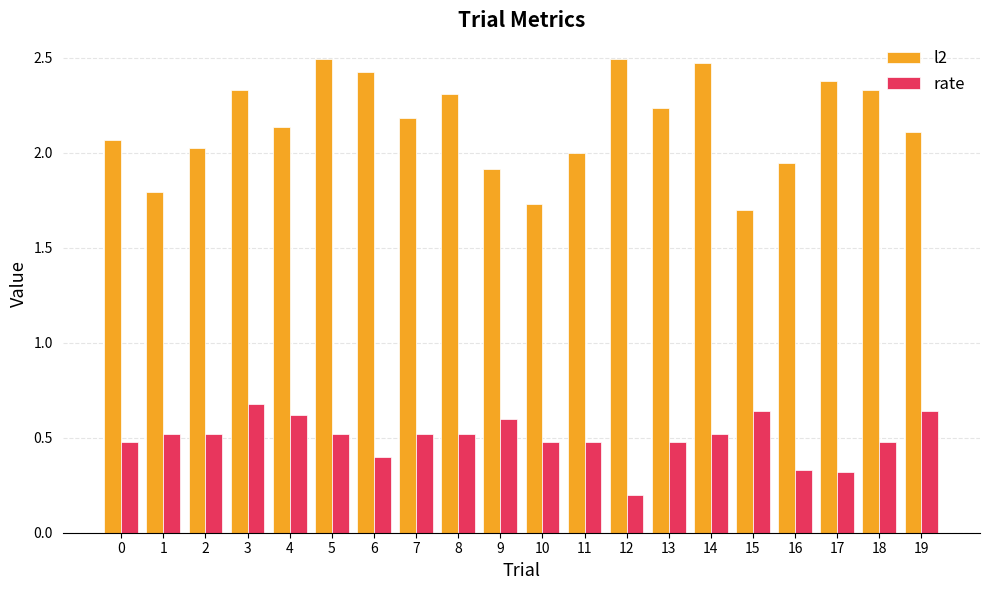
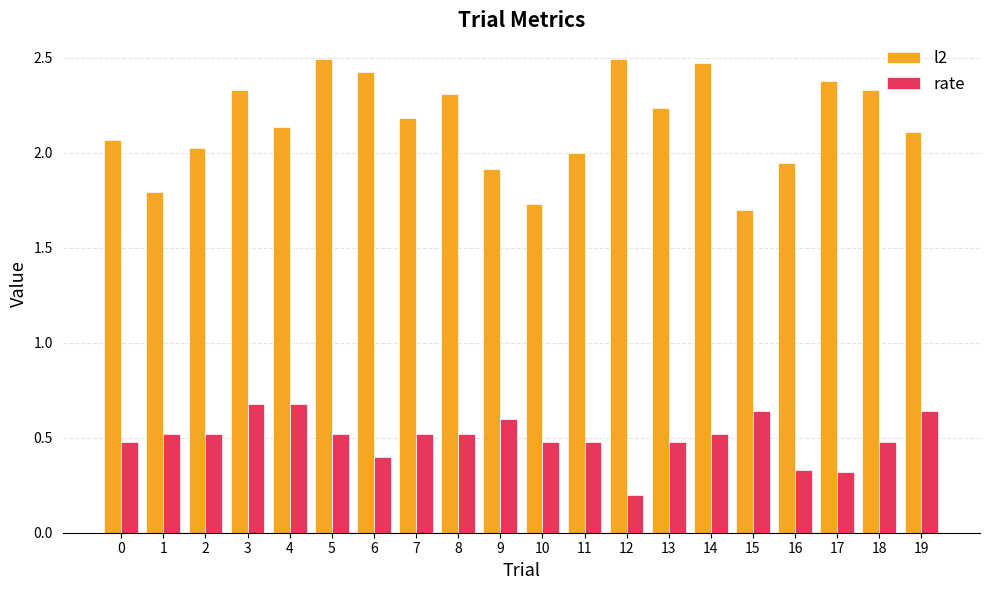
rate, 4: 0.62 -> 0.68
